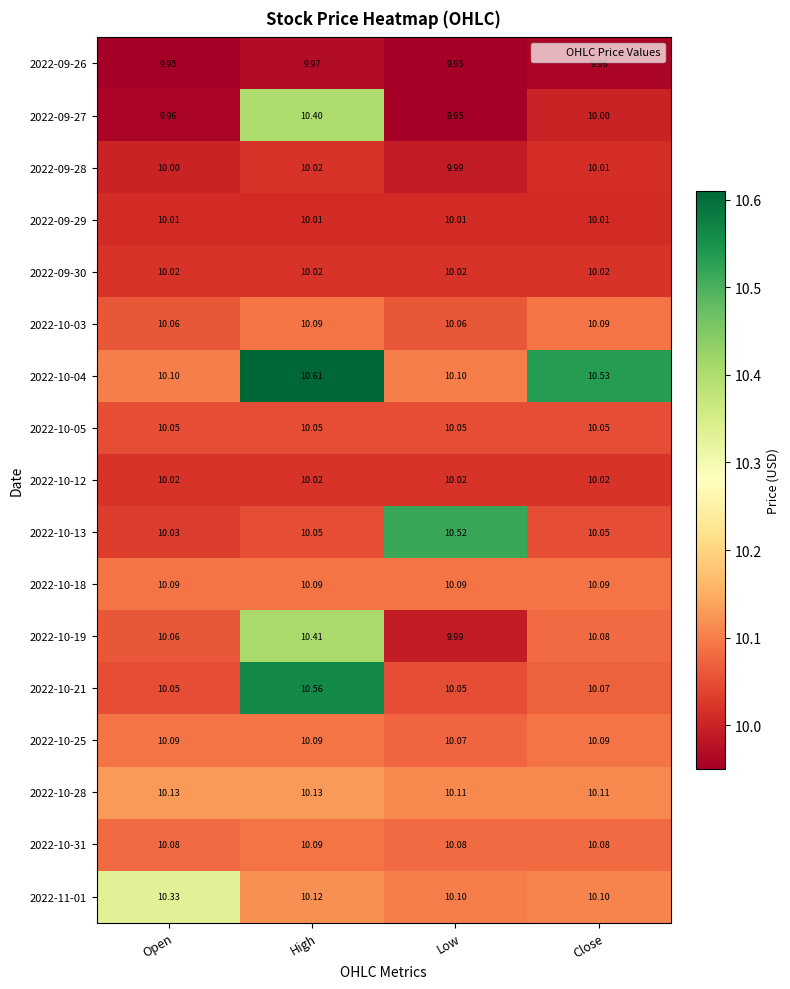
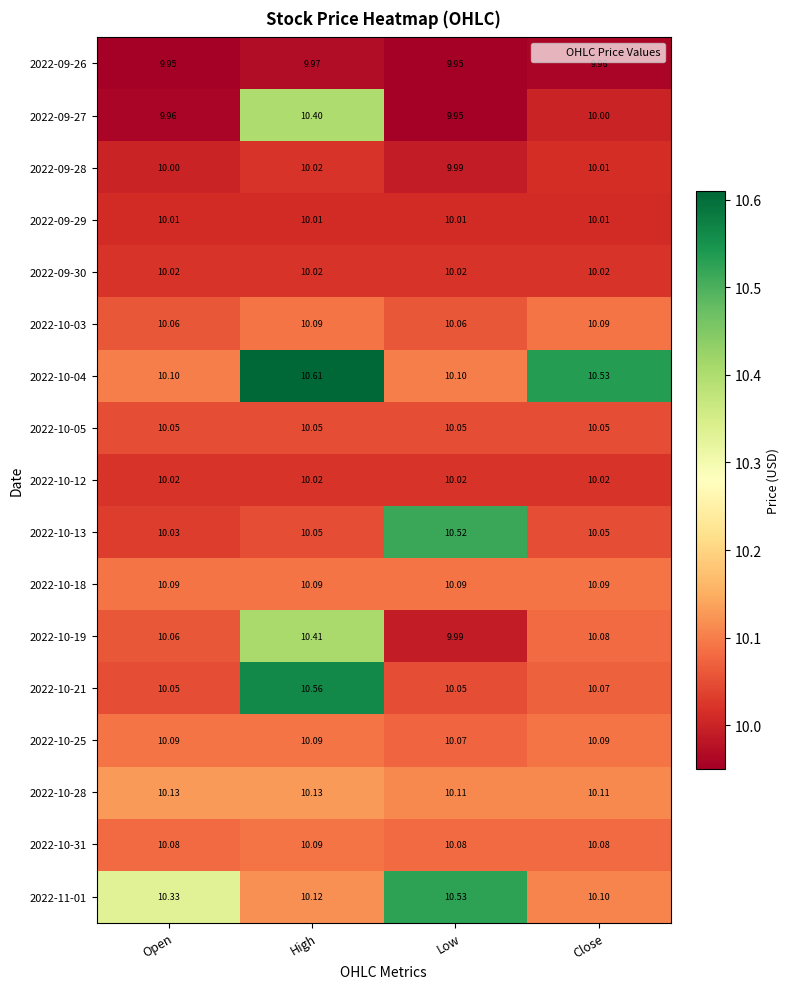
2022-11-01, Low: 10.10 -> 10.53
